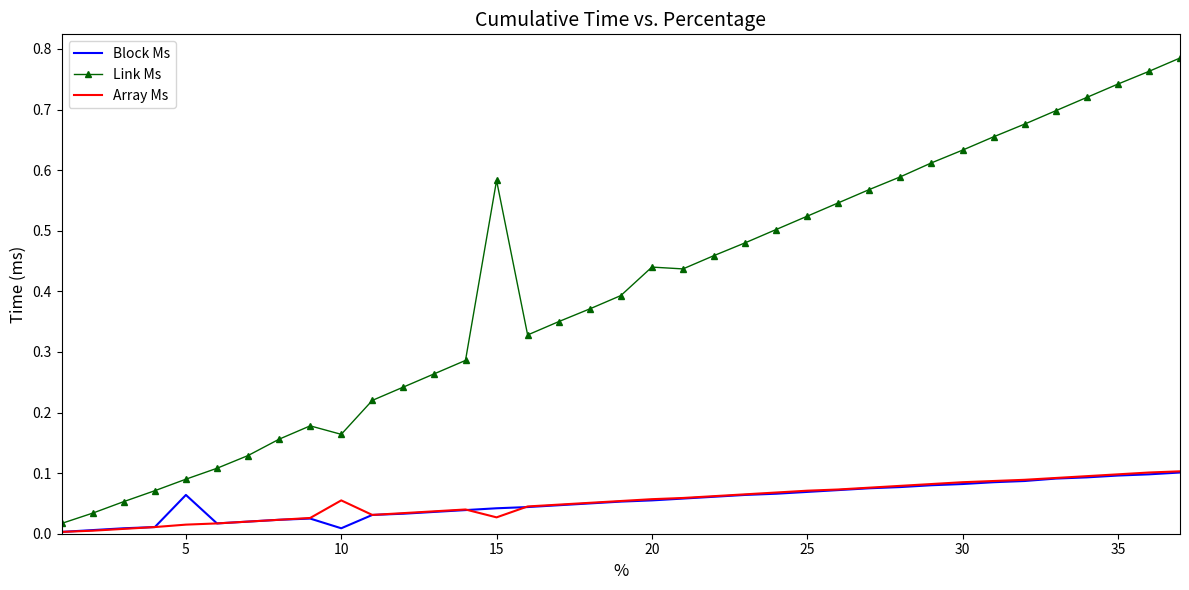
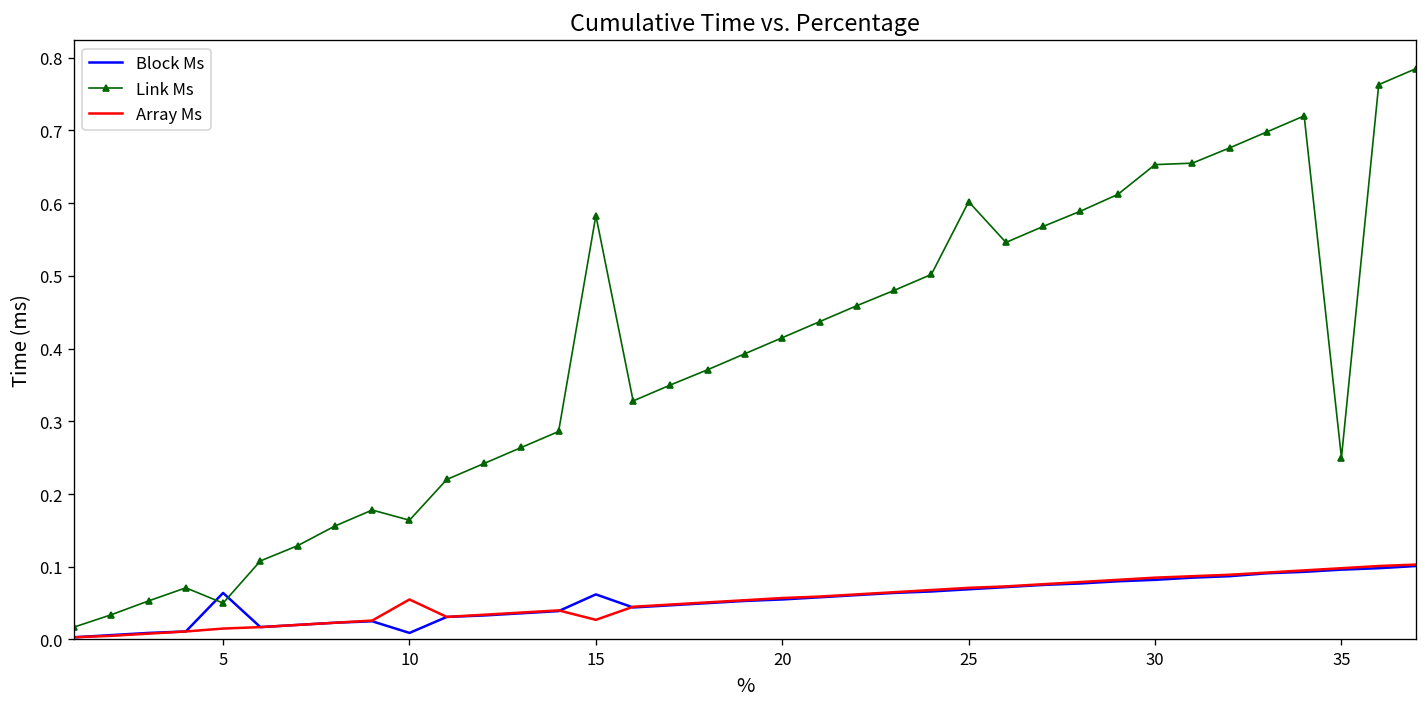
Link Ms, 5: 0.09 -> 0.05
Block Ms, 15: 0.04 -> 0.06
Link Ms, 20: 0.44 -> 0.42
Link Ms, 25: 0.52 -> 0.60
Link Ms, 30: 0.63 -> 0.65
Link Ms, 35: 0.74 -> 0.25
